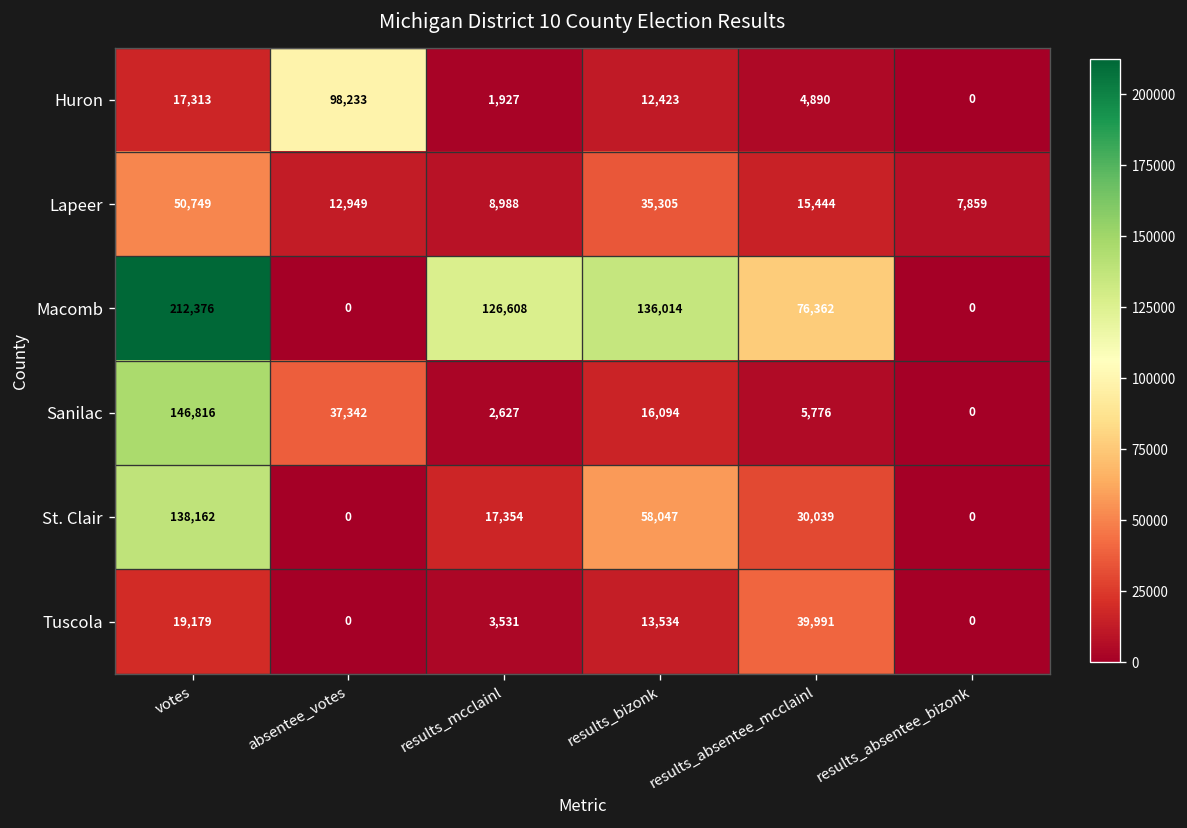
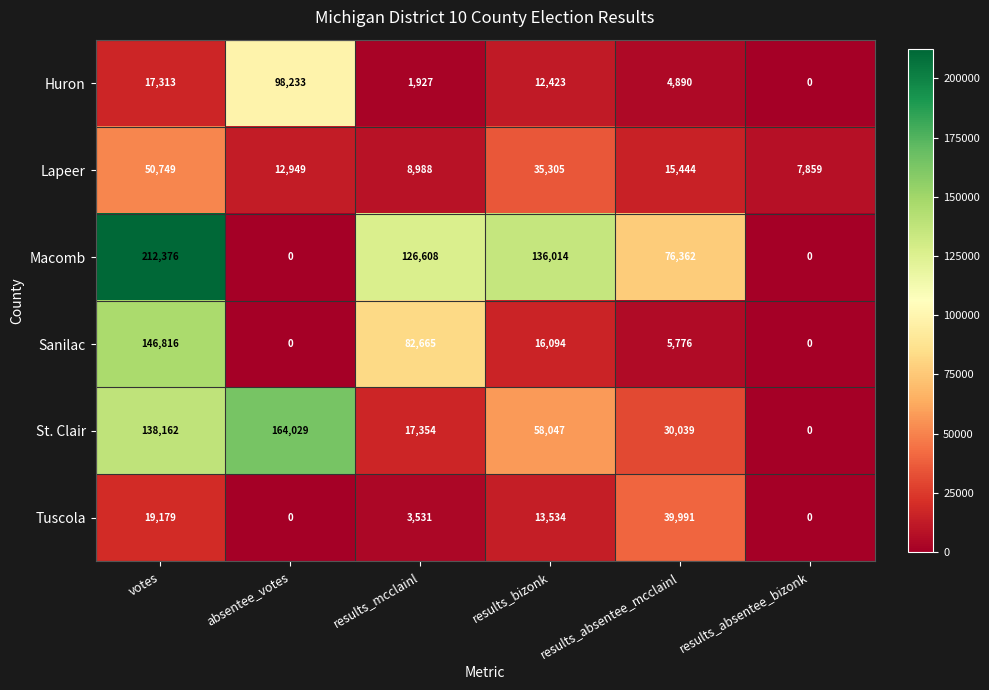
Sanilac, absentee_votes: 37,342 -> 0
Sanilac, results_mcclainl: 2,627 -> 82,665
St. Clair, absentee_votes: 0 -> 164,029
